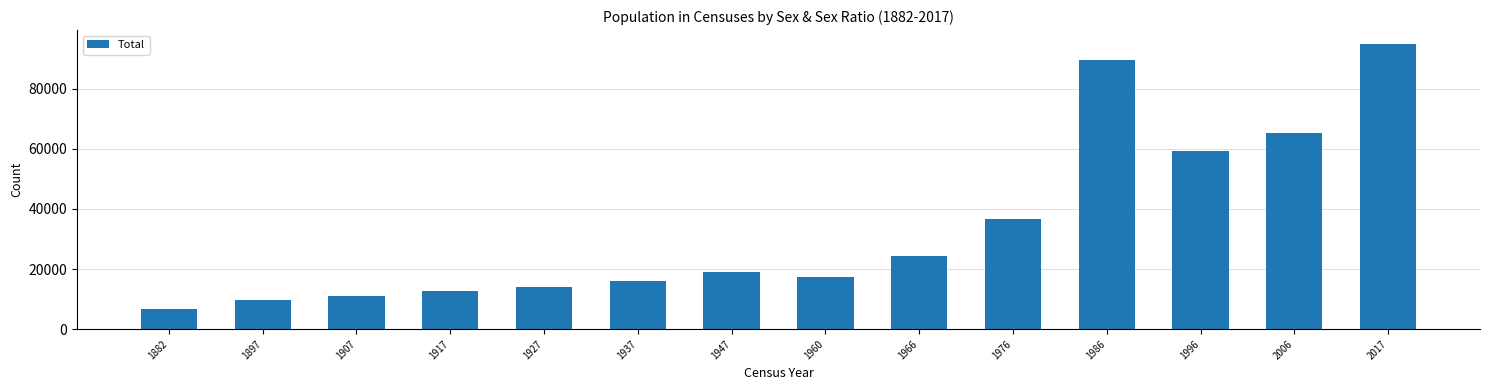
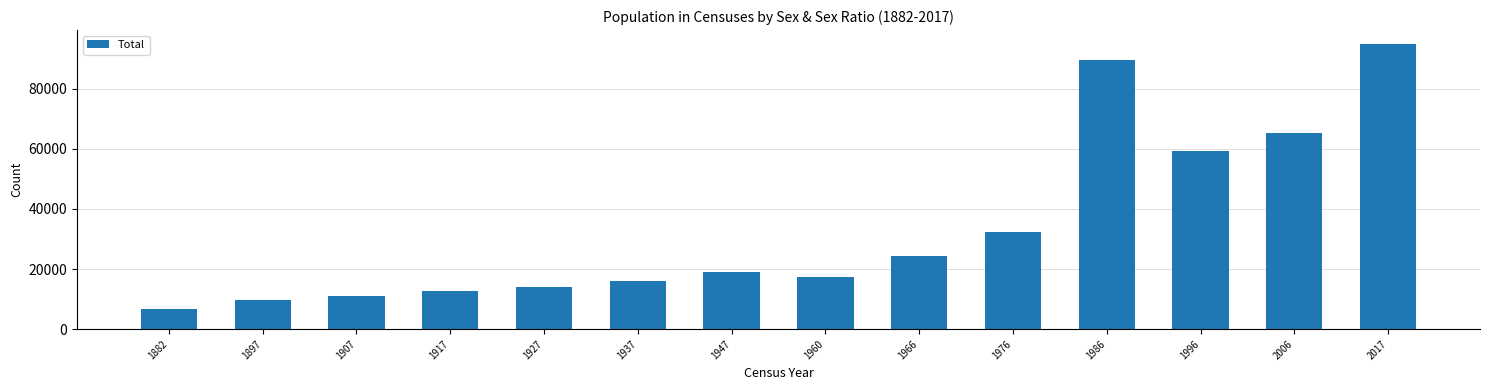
1976: 37000 -> 32000
